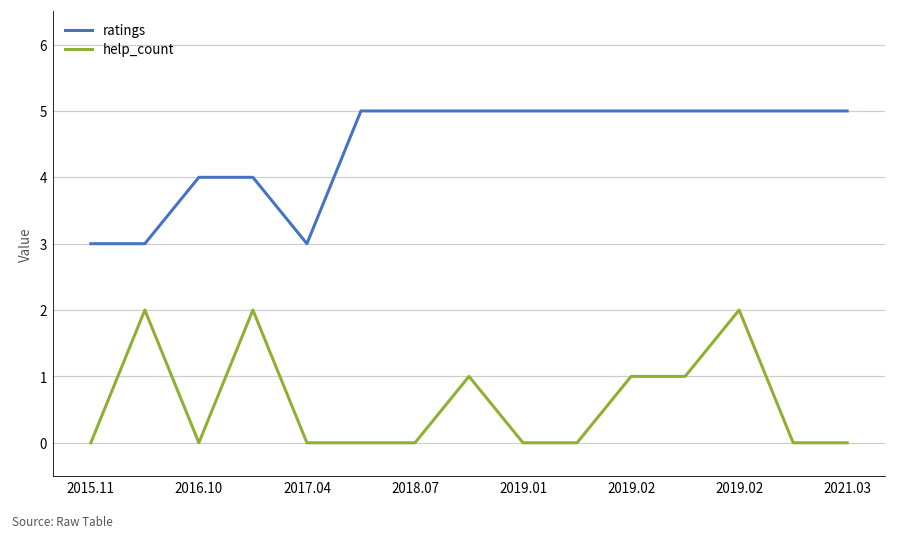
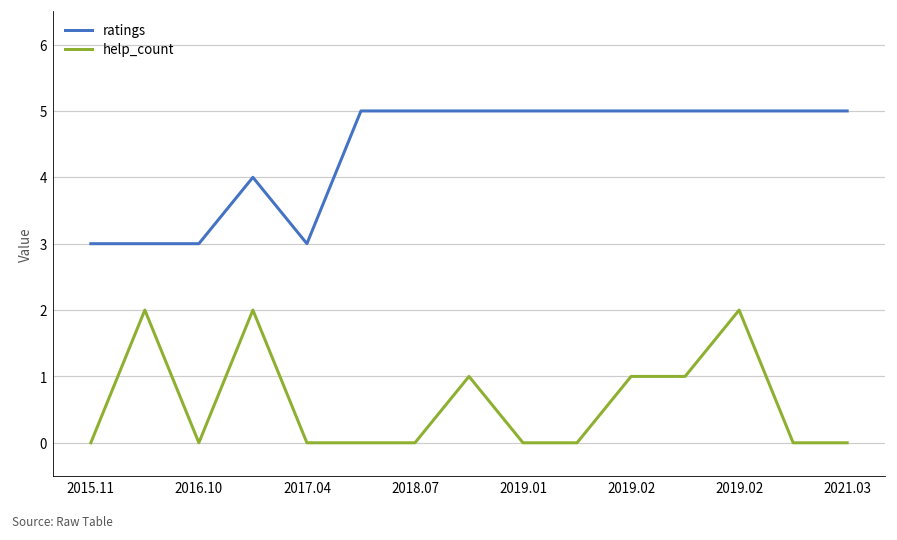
ratings, 2016.10: 4 -> 3
